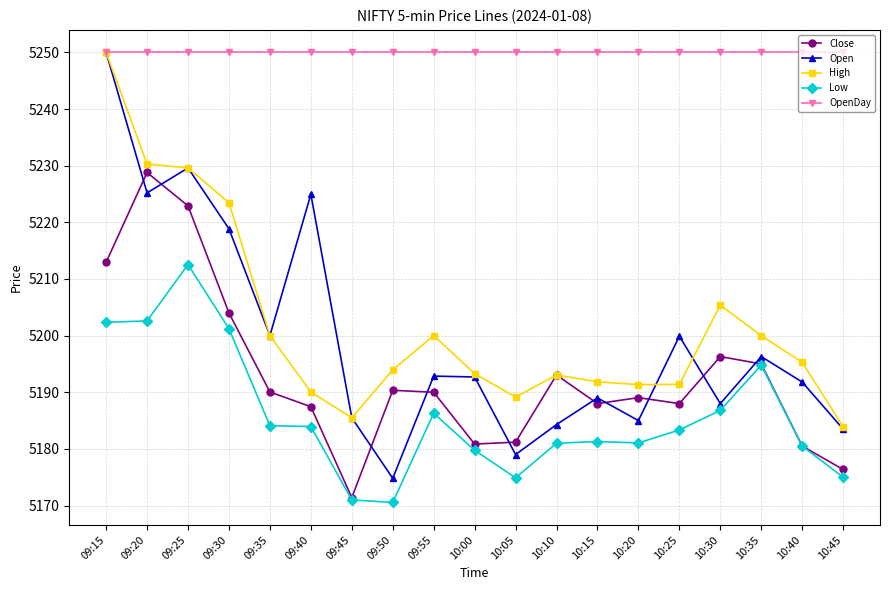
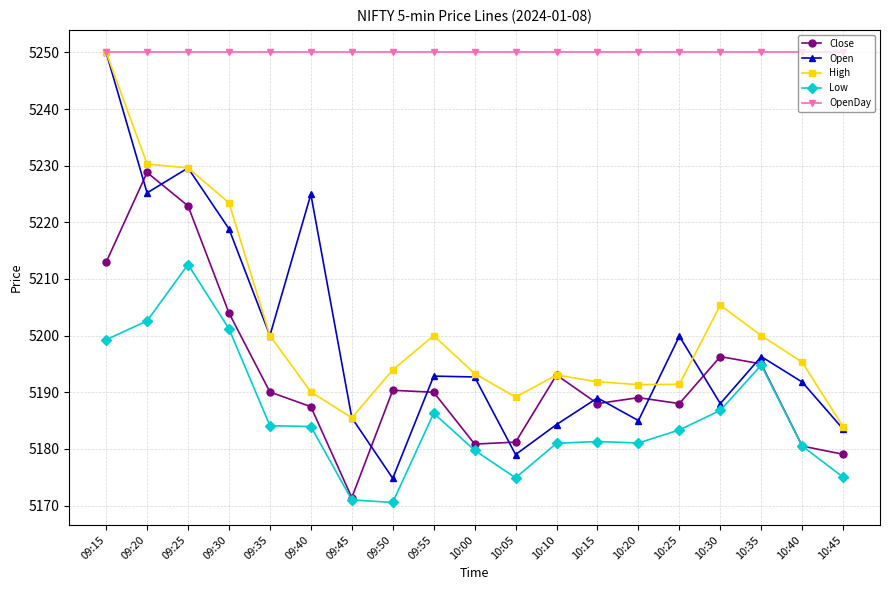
Low, 09:15: 5202 -> 5199
Close, 10:45: 5176 -> 5179
